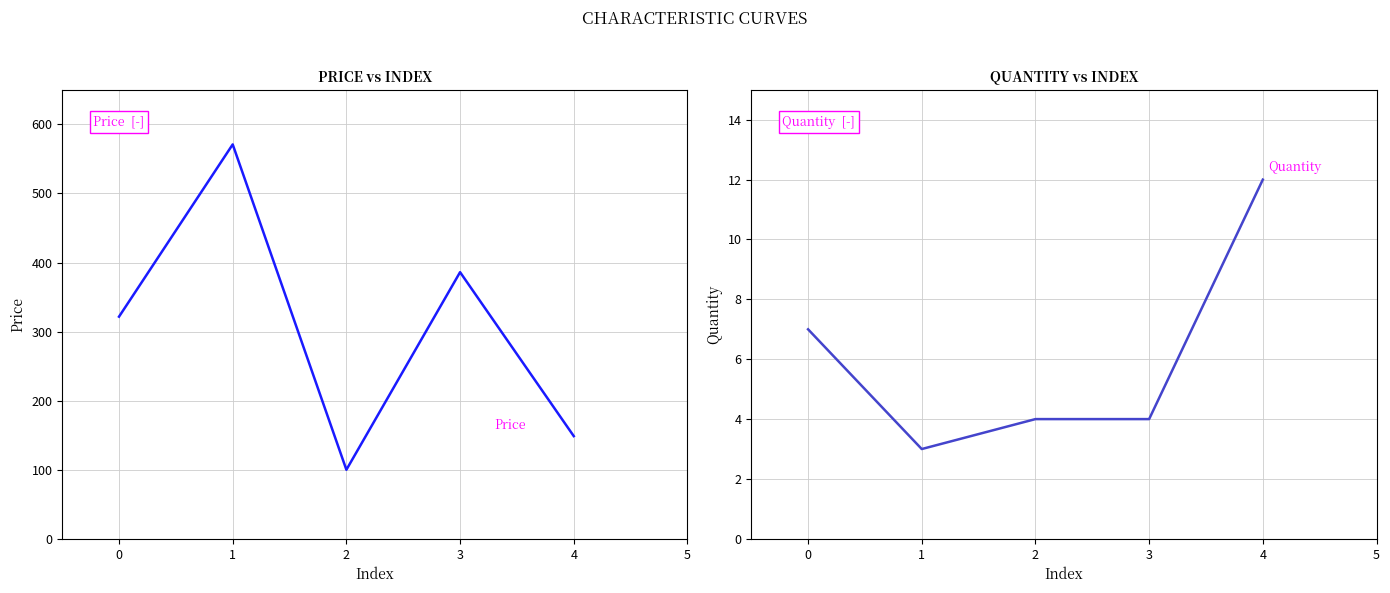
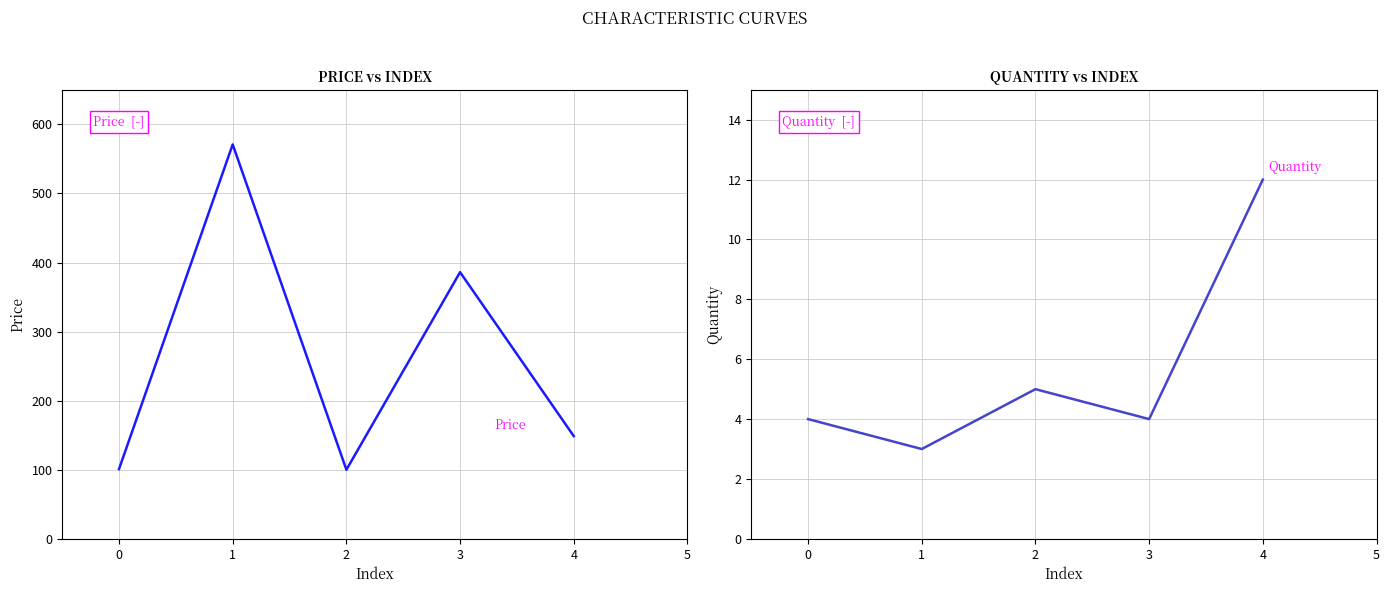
PRICE vs INDEX, 0: 320 -> 100
QUANTITY vs INDEX, 0: 7 -> 4
QUANTITY vs INDEX, 2: 4 -> 5
